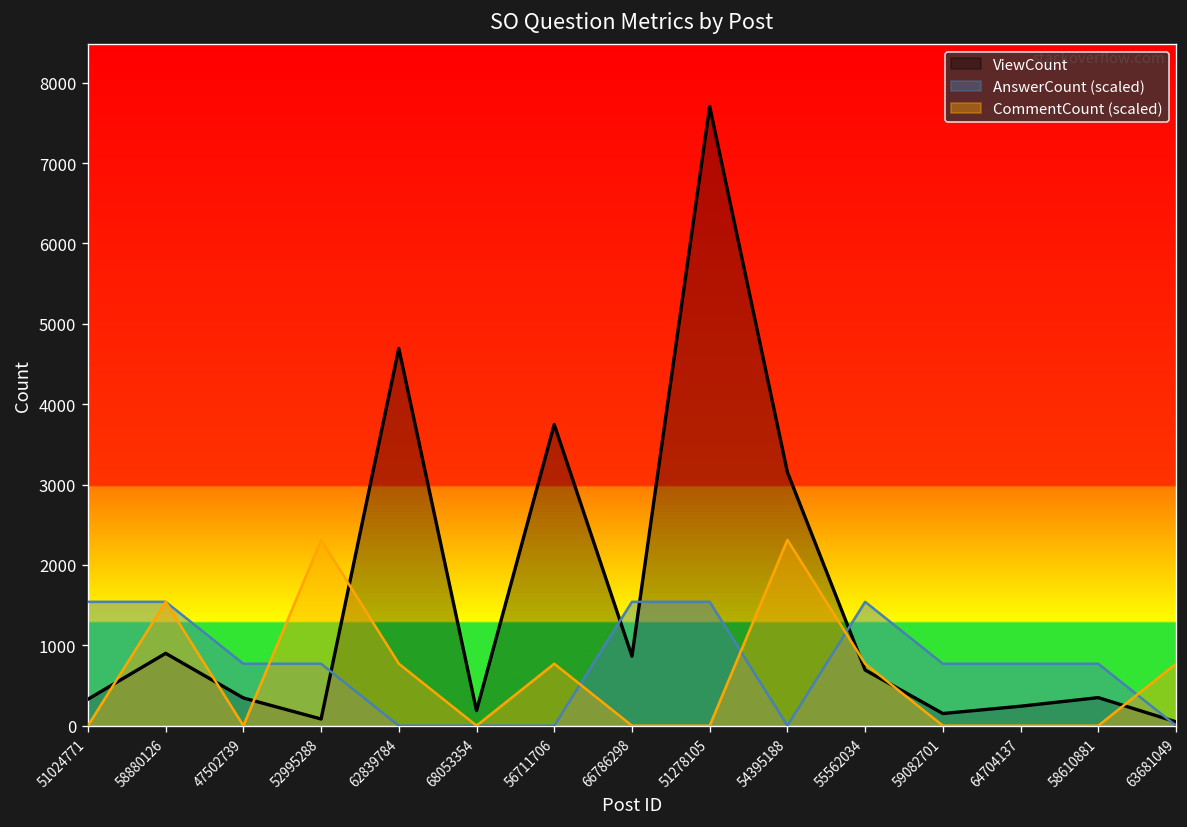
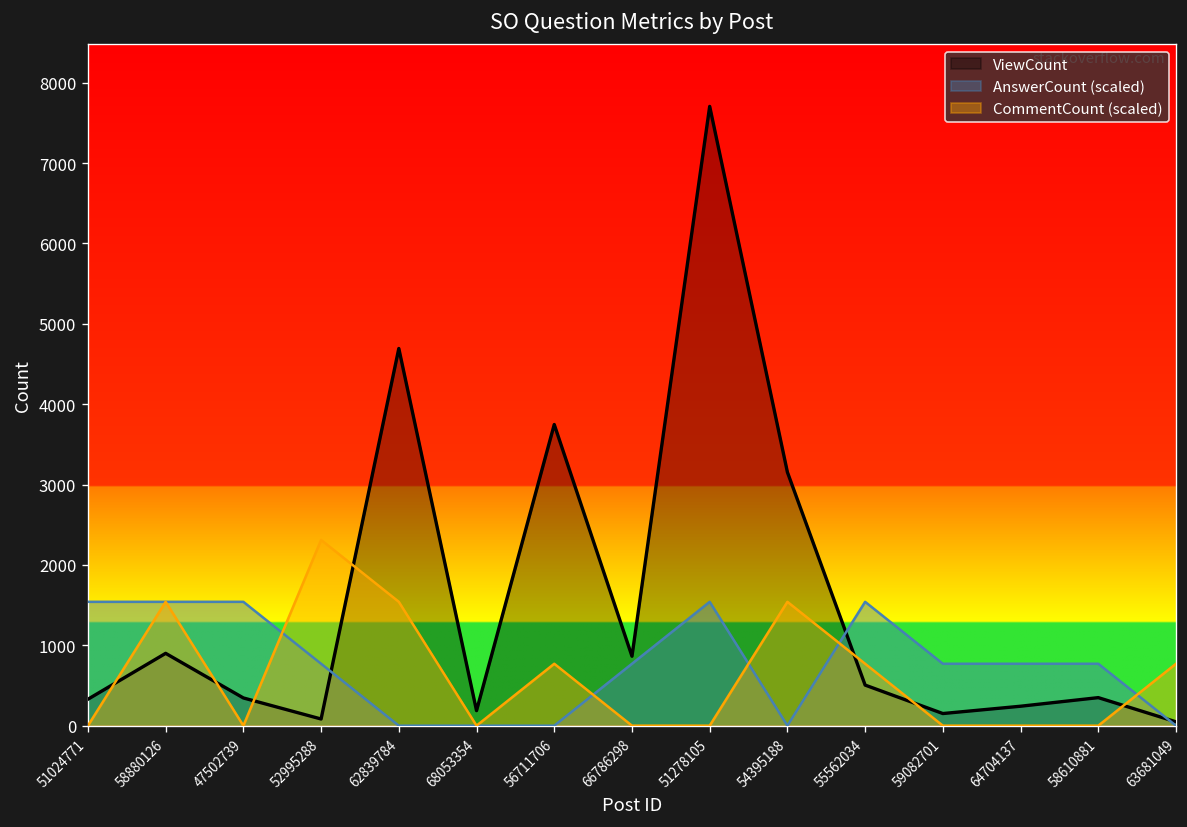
AnswerCount (scaled), 47502739: 800 -> 1500
CommentCount (scaled), 62839784: 800 -> 1500
AnswerCount (scaled), 66786298: 1500 -> 800
CommentCount (scaled), 54395188: 2300 -> 1500
ViewCount, 55562034: 700 -> 500
